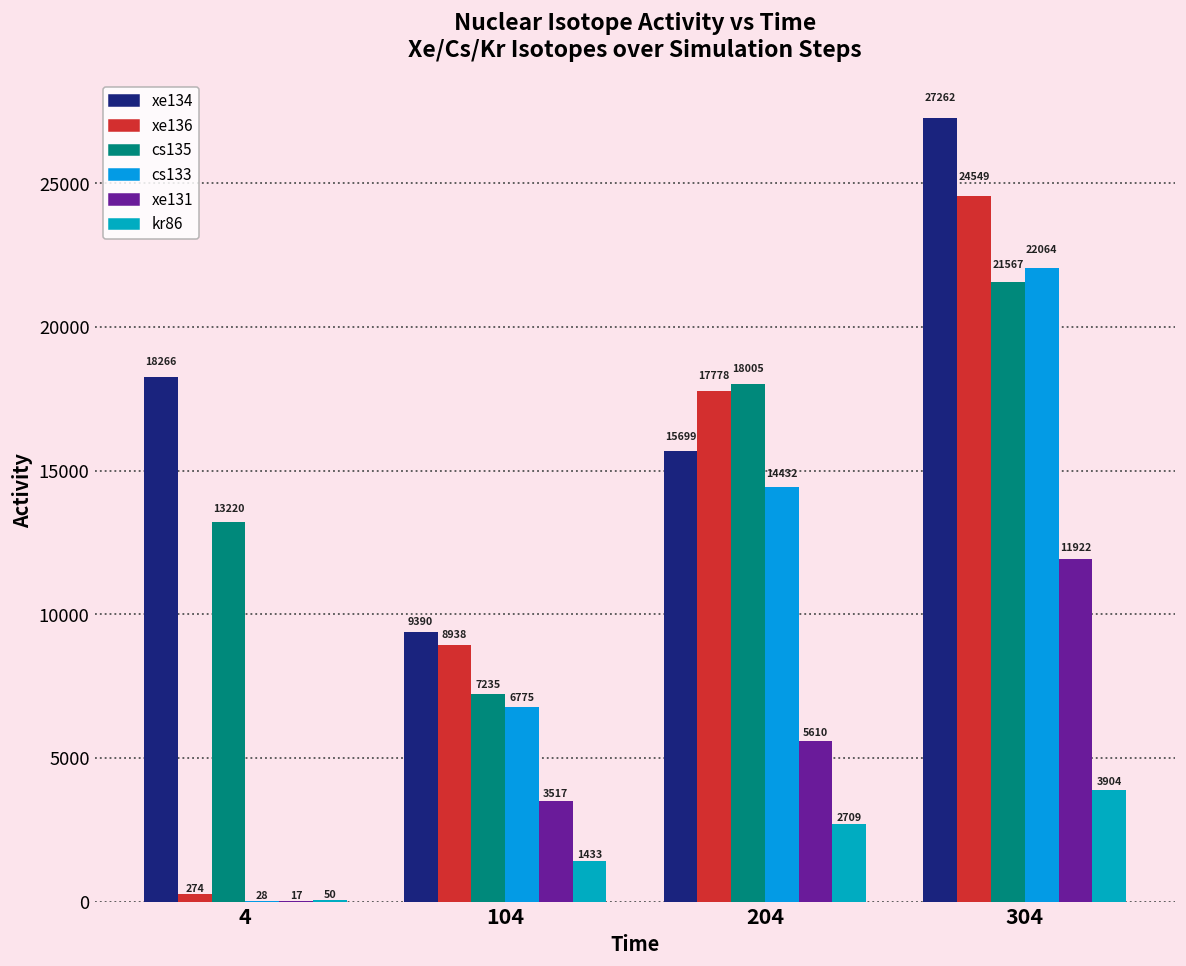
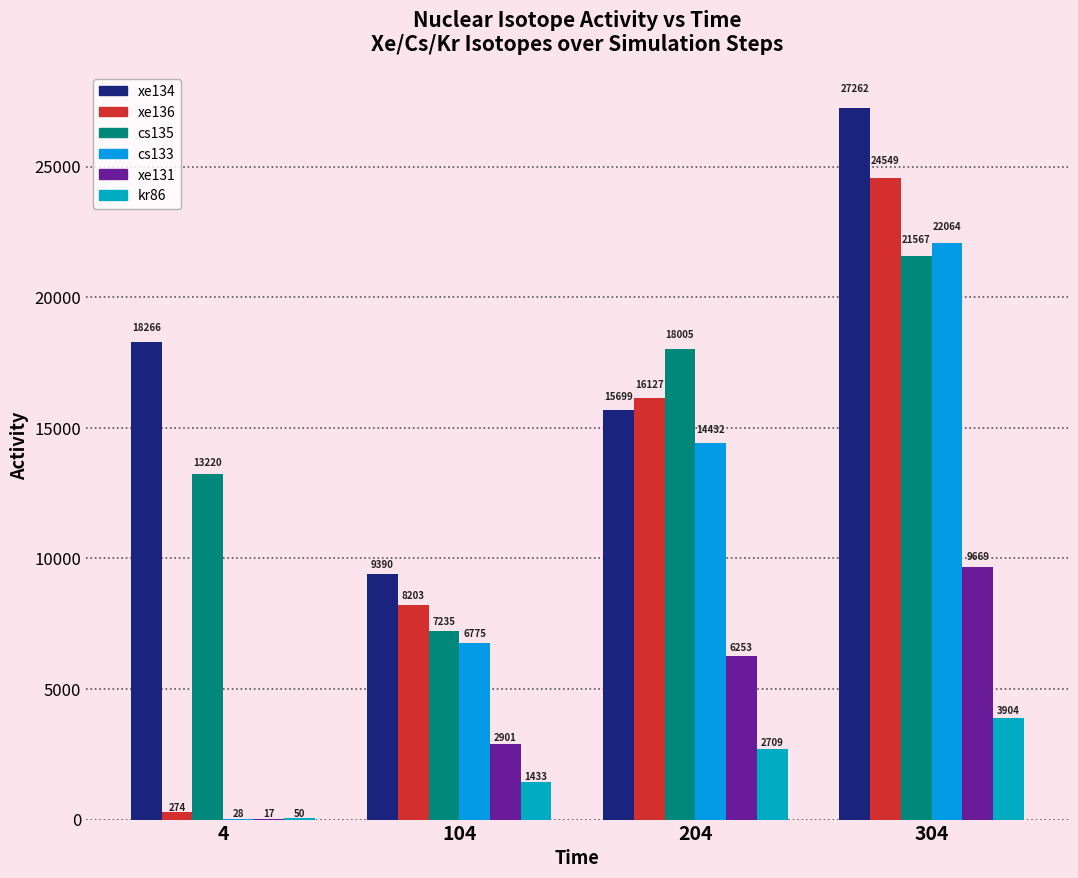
xe136, 104: 8938 -> 8203
xe131, 104: 3517 -> 2901
xe136, 204: 17778 -> 16127
xe131, 204: 5610 -> 6253
xe131, 304: 11922 -> 9669
